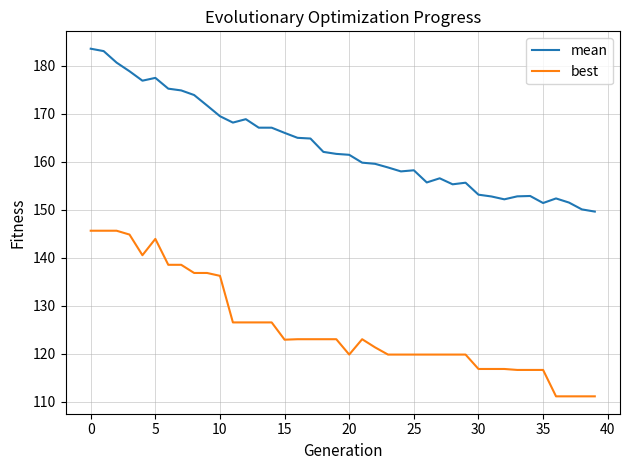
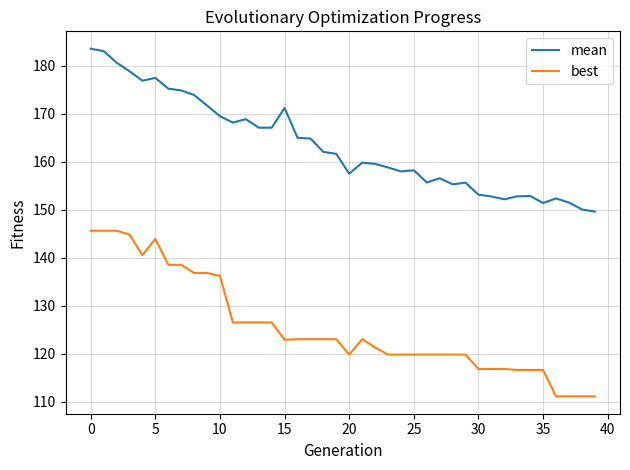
mean, 15: 166 -> 171
mean, 20: 161 -> 157
